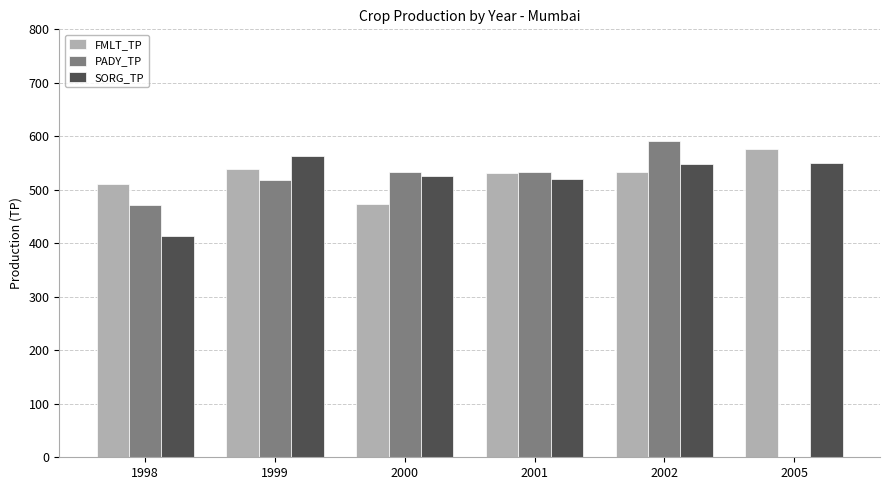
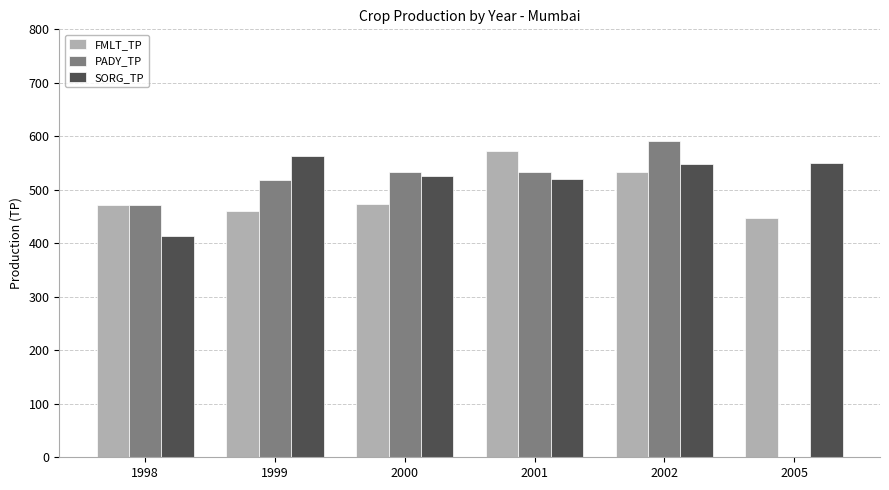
FMLT_TP, 1998: 510 -> 470
FMLT_TP, 1999: 540 -> 460
FMLT_TP, 2001: 530 -> 570
FMLT_TP, 2005: 580 -> 450
